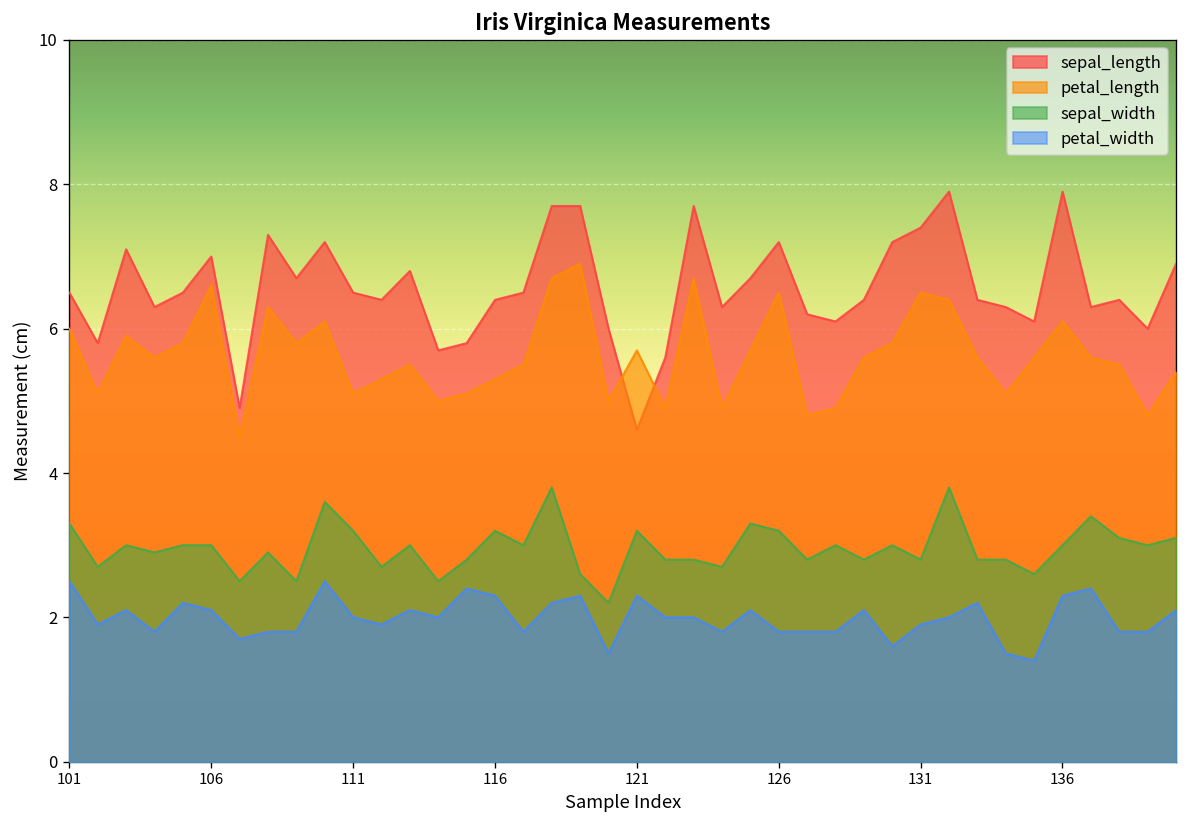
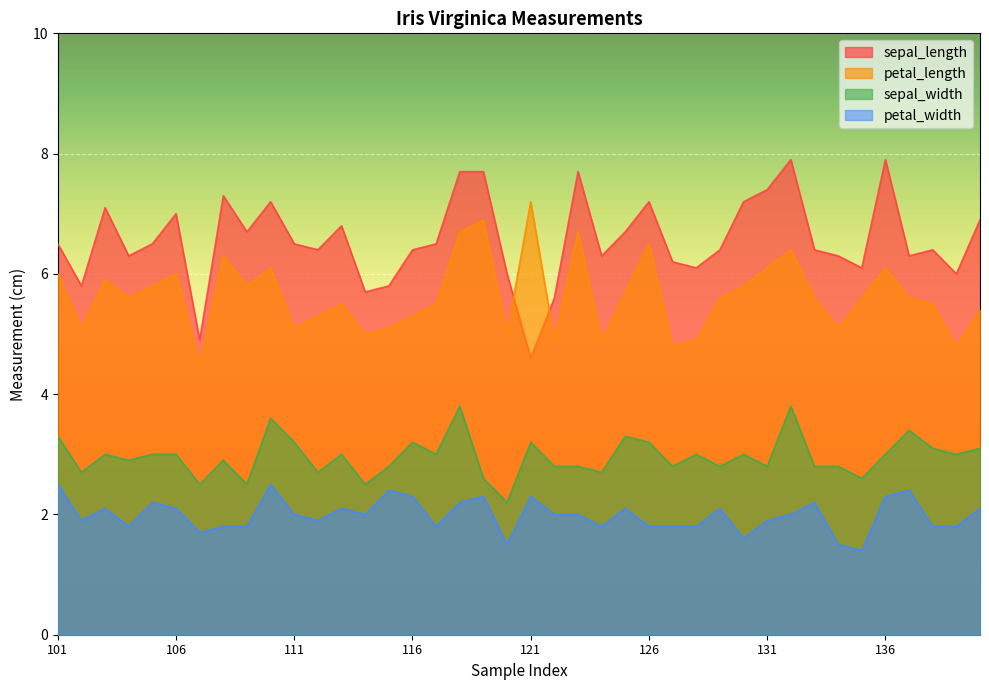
petal_length, 106: 6.6 -> 6.0
petal_length, 121: 5.7 -> 7.2
petal_length, 131: 6.5 -> 6.1
